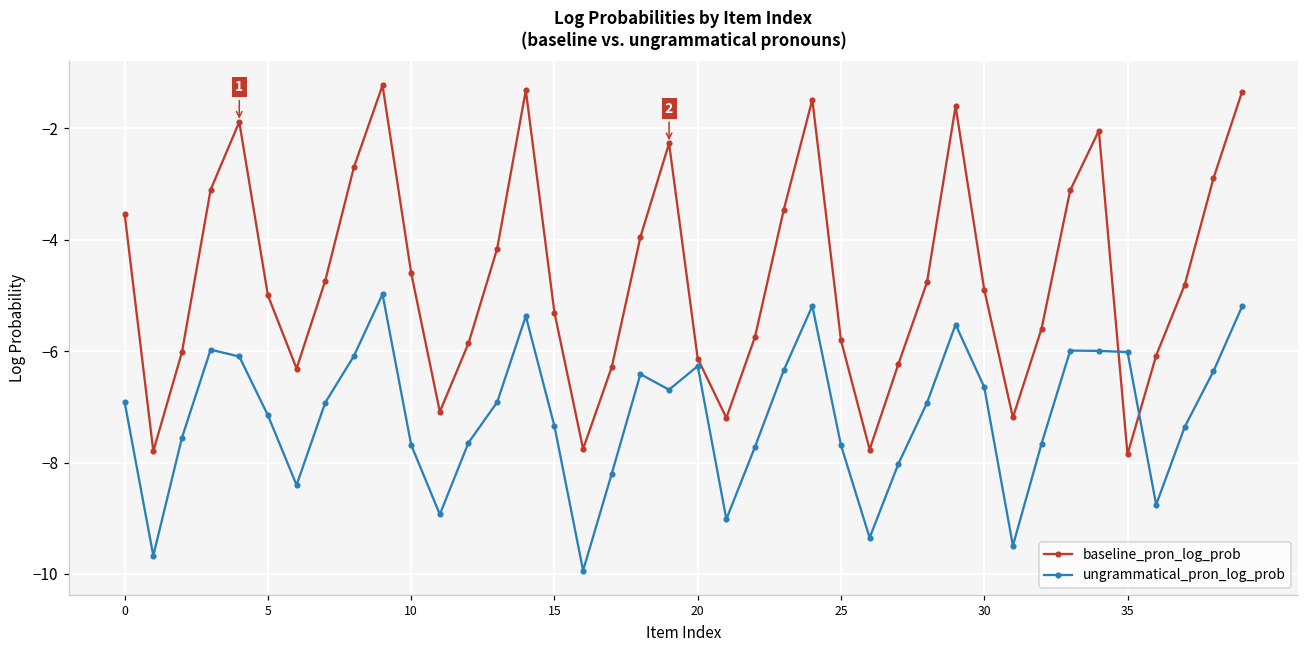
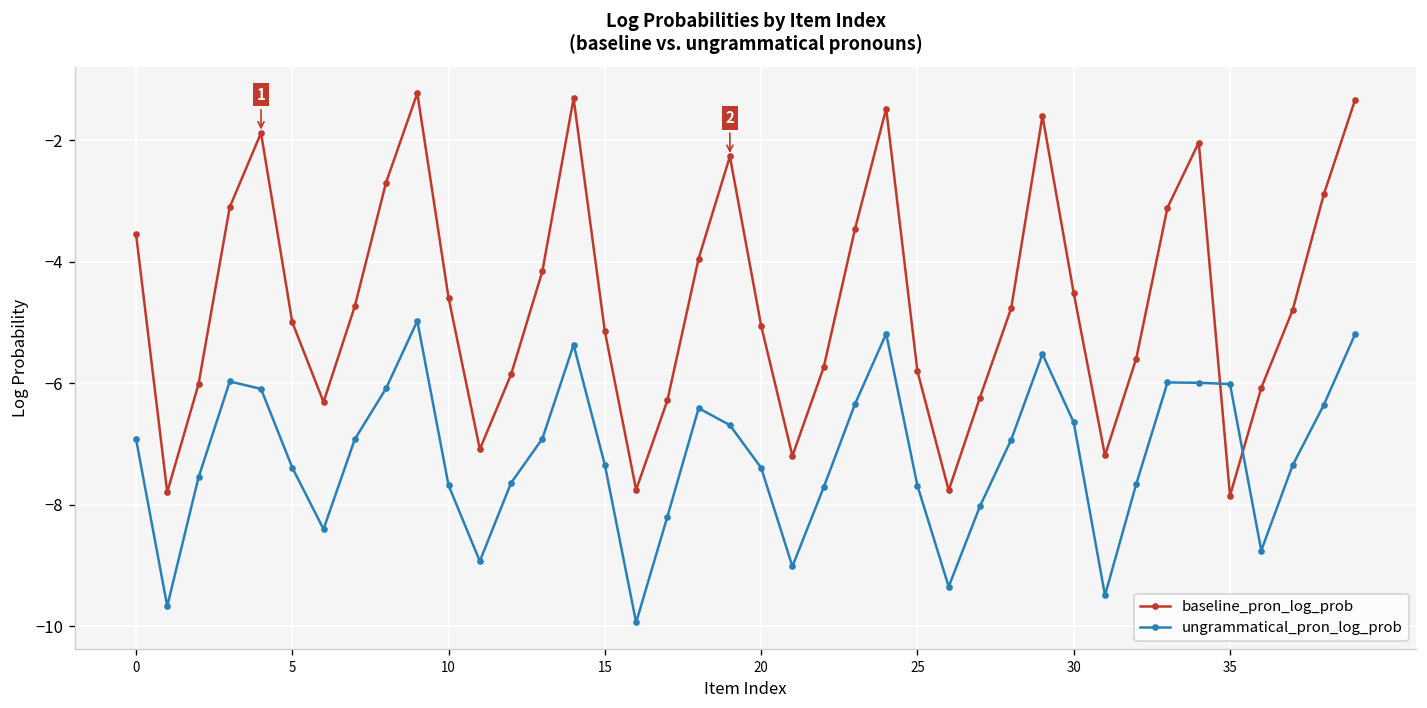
ungrammatical_pron_log_prob, 5: -7.2 -> -7.4
baseline_pron_log_prob, 15: -5.3 -> -5.1
baseline_pron_log_prob, 20: -6.1 -> -5.1
ungrammatical_pron_log_prob, 20: -6.3 -> -7.4
baseline_pron_log_prob, 30: -4.9 -> -4.5
